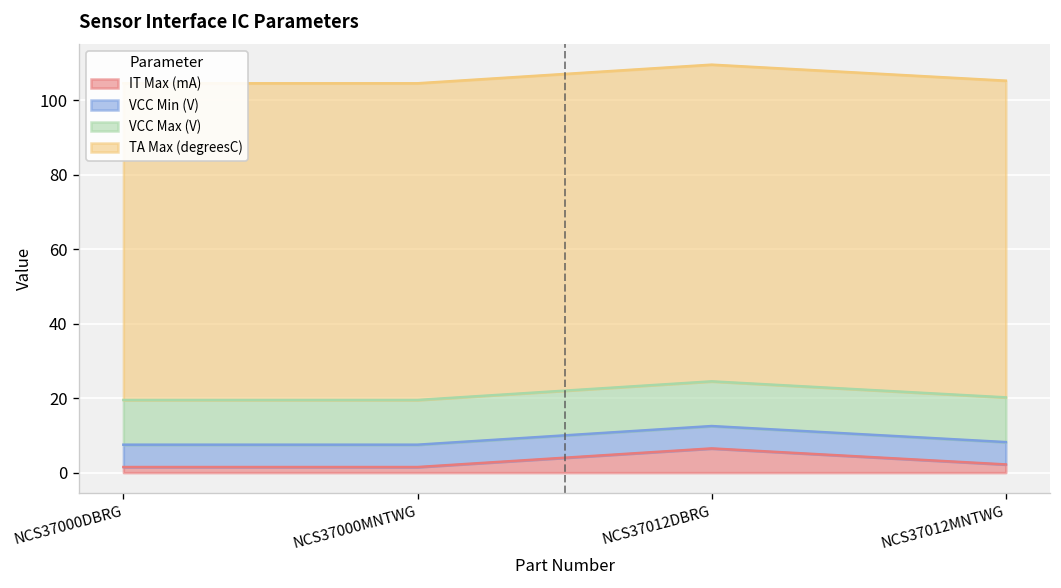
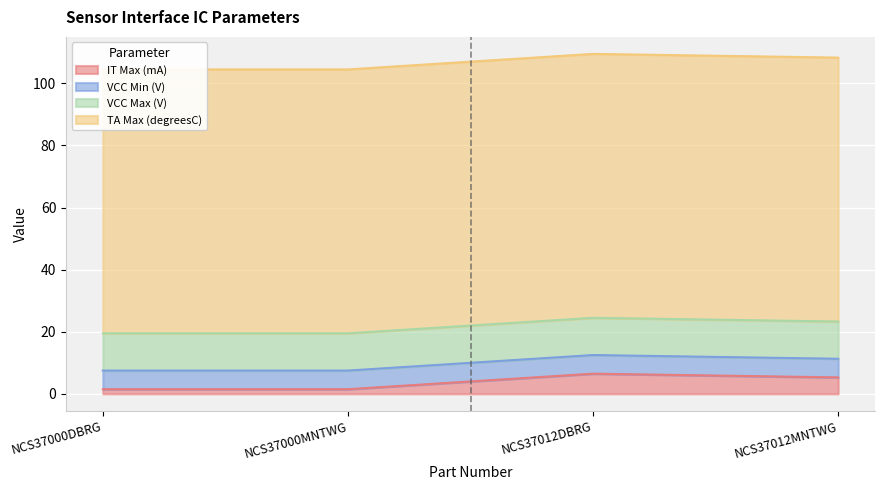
IT Max (mA), NCS37012MNTWG: 2 -> 5
